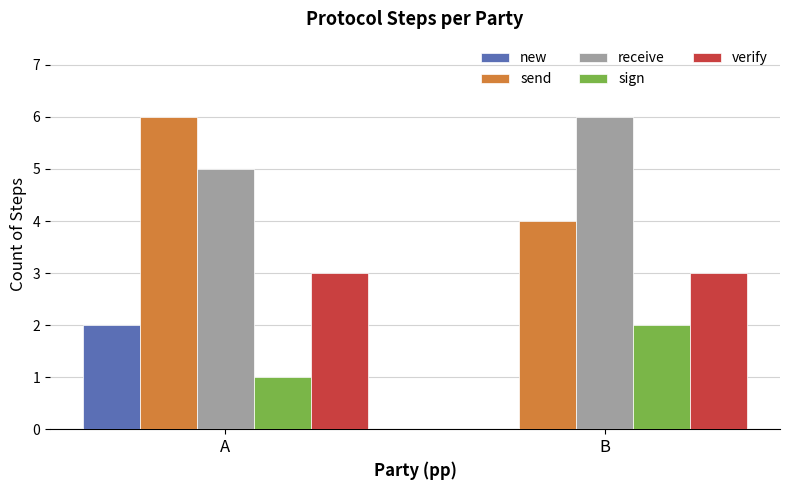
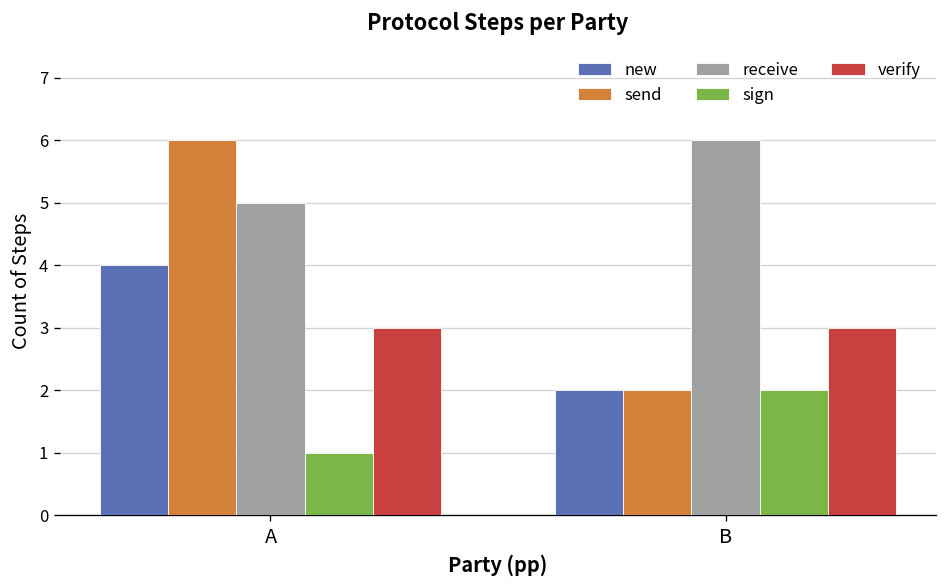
new, A: 2 -> 4
new, B: 0 -> 2
send, B: 4 -> 2
